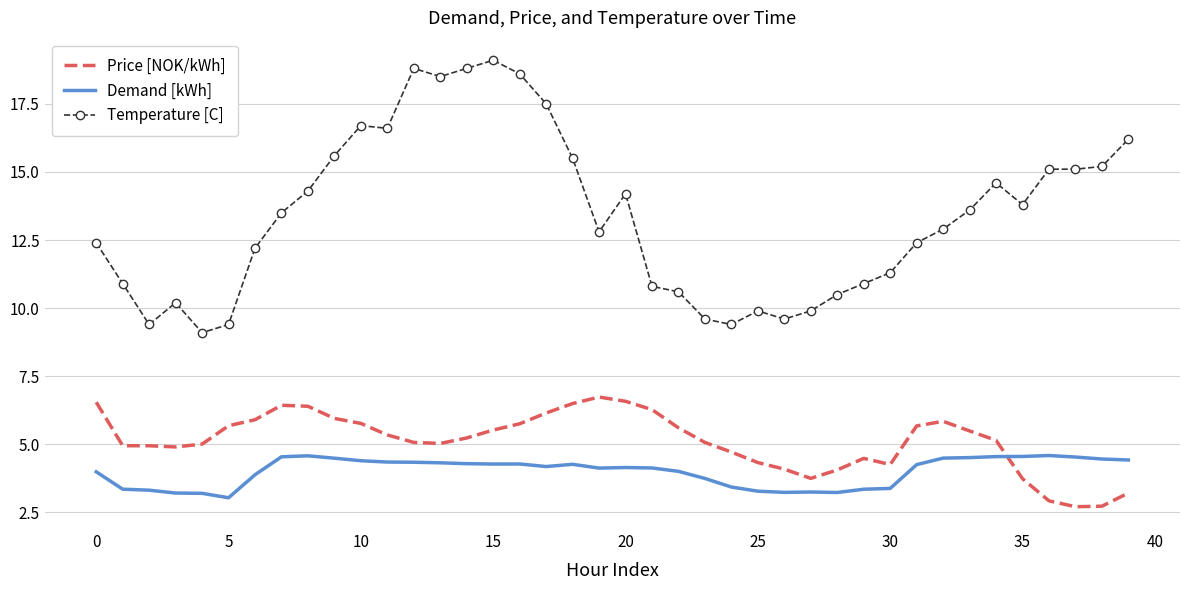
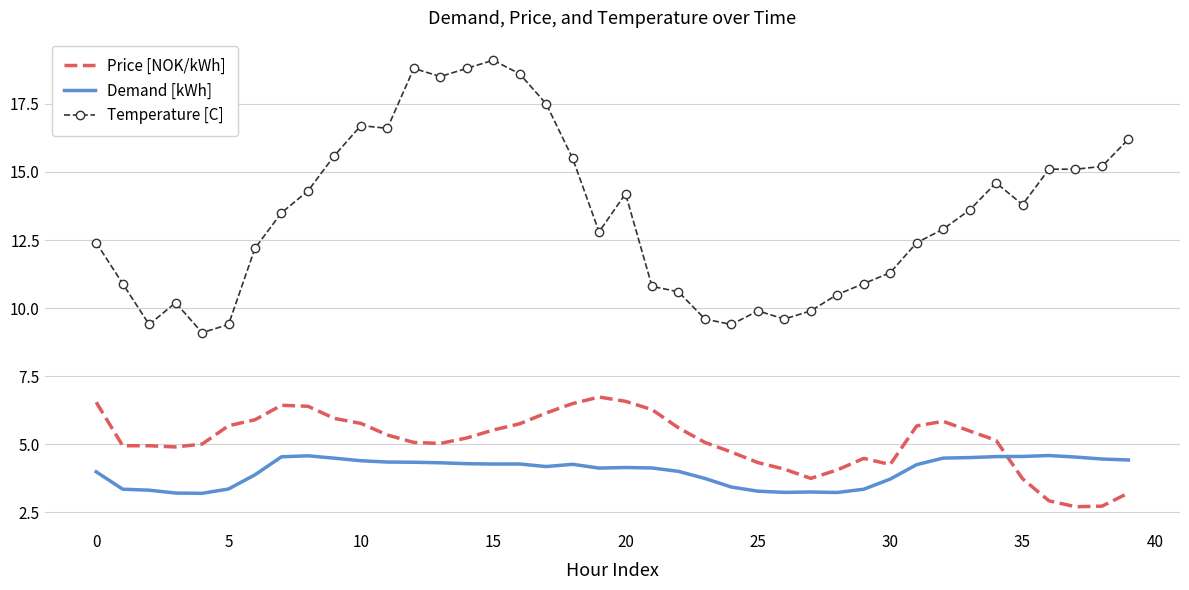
Demand [kWh], 5: 3.0 -> 3.4
Demand [kWh], 30: 3.4 -> 3.7
